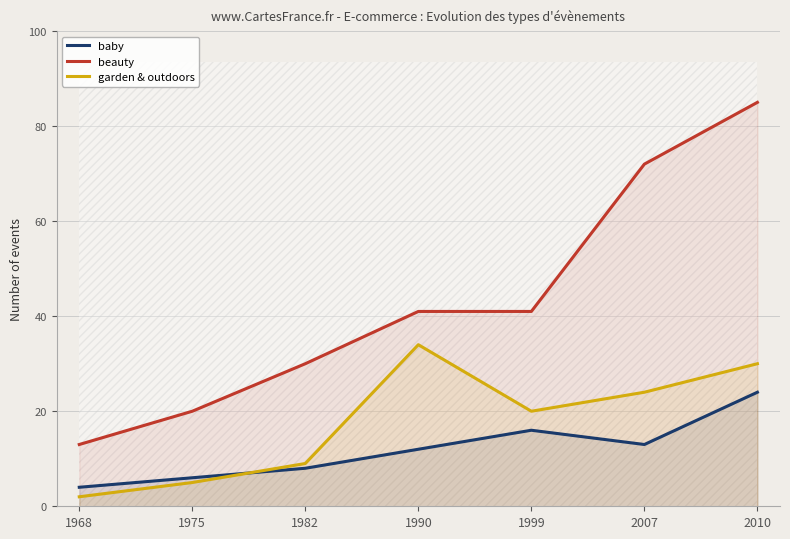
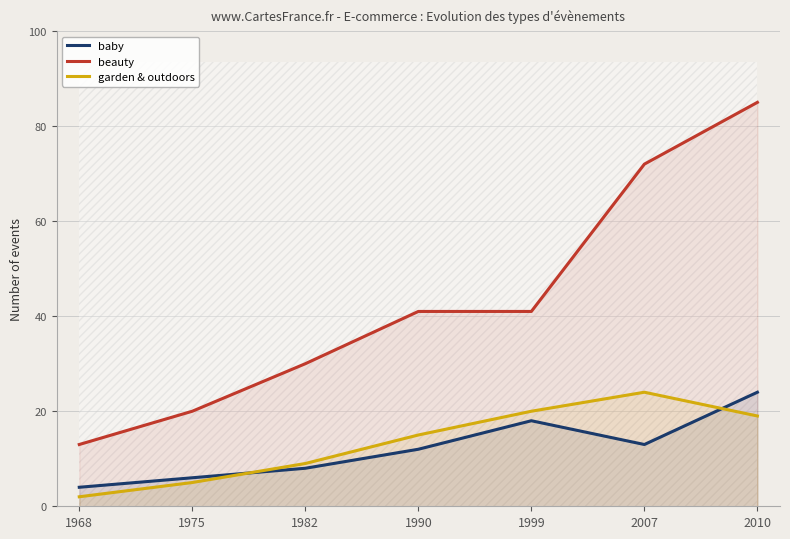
garden & outdoors, 1990: 34 -> 15
baby, 1999: 16 -> 18
garden & outdoors, 2010: 30 -> 19
